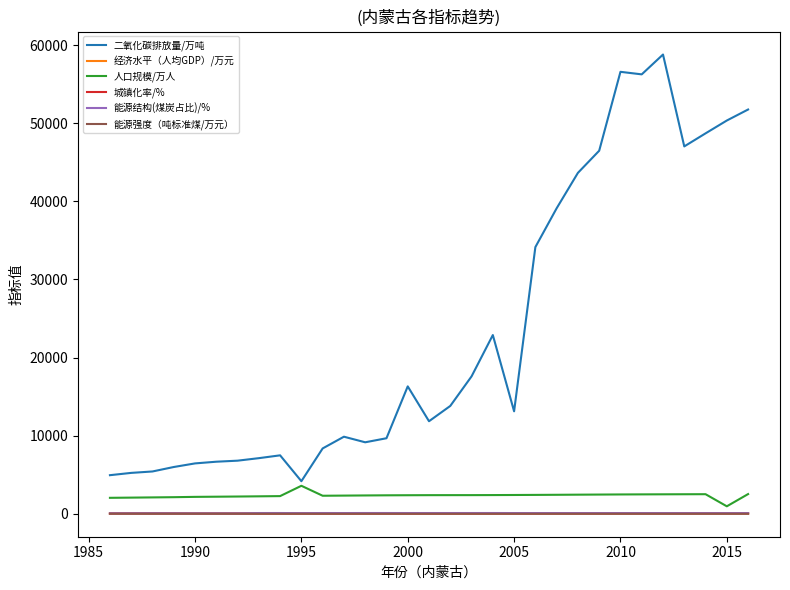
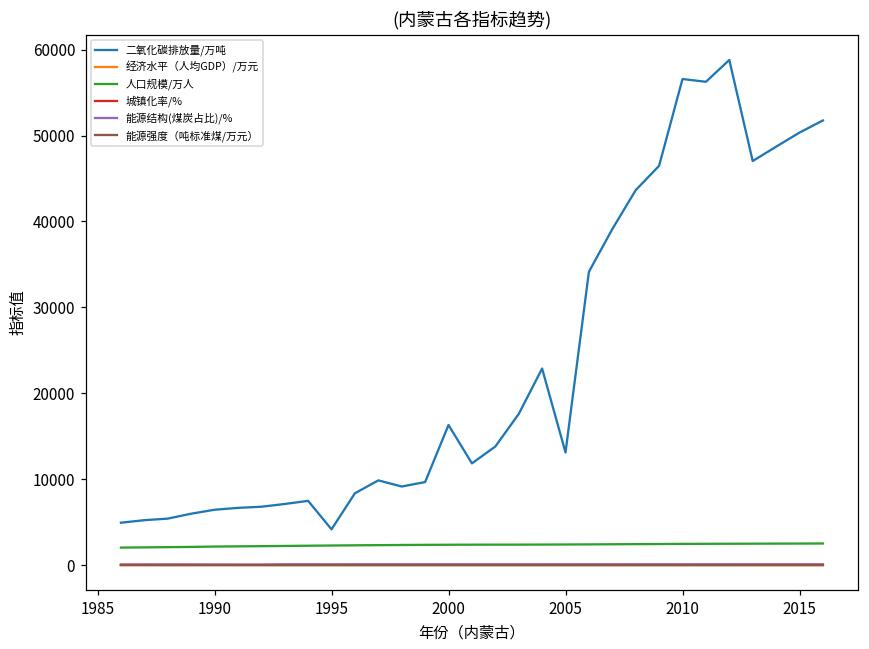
人口规模/万人, 1995: 4000 -> 2000
人口规模/万人, 2015: 1000 -> 3000
